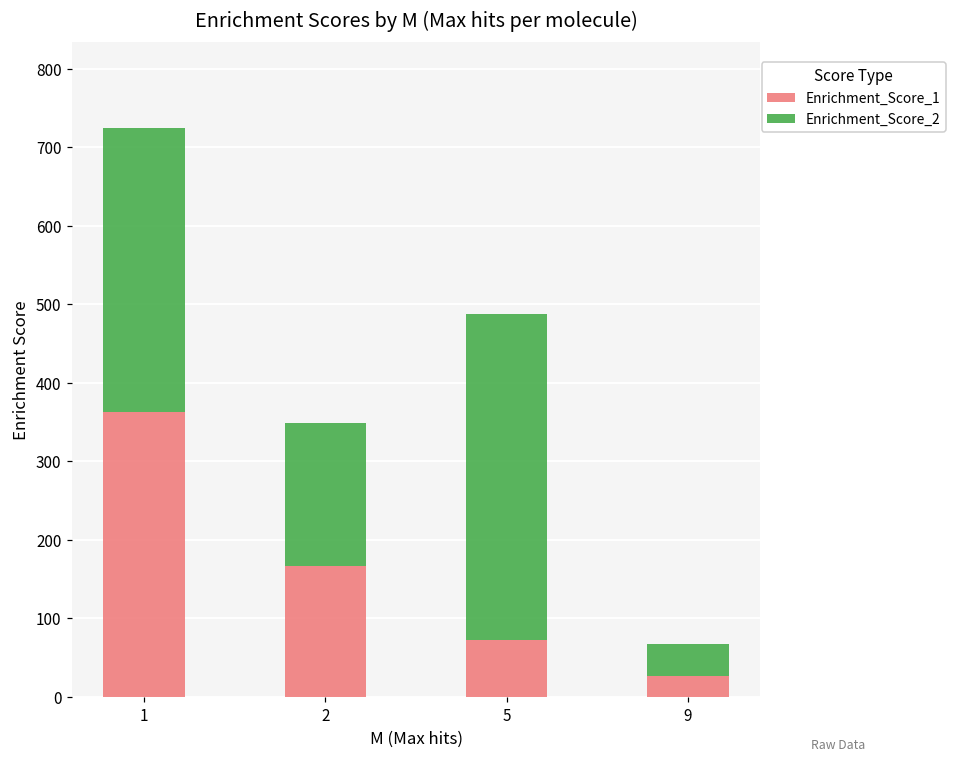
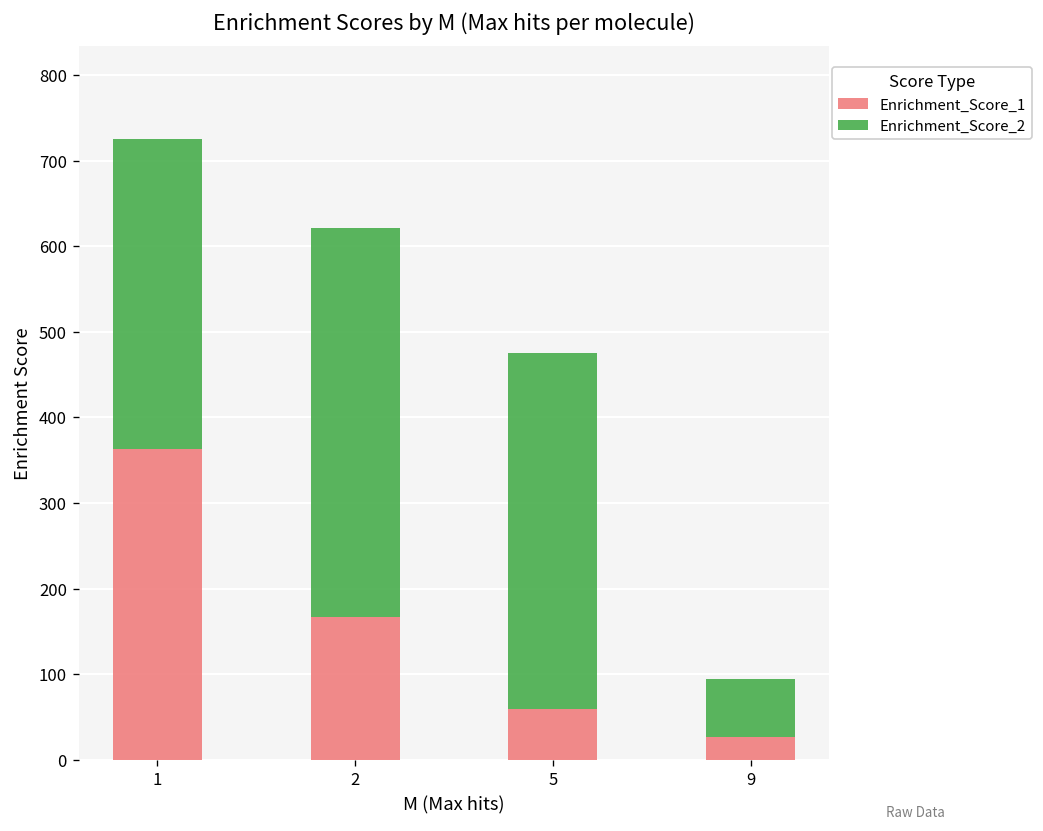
Enrichment_Score_2, 2: 180 -> 450
Enrichment_Score_1, 5: 70 -> 60
Enrichment_Score_2, 9: 40 -> 70
